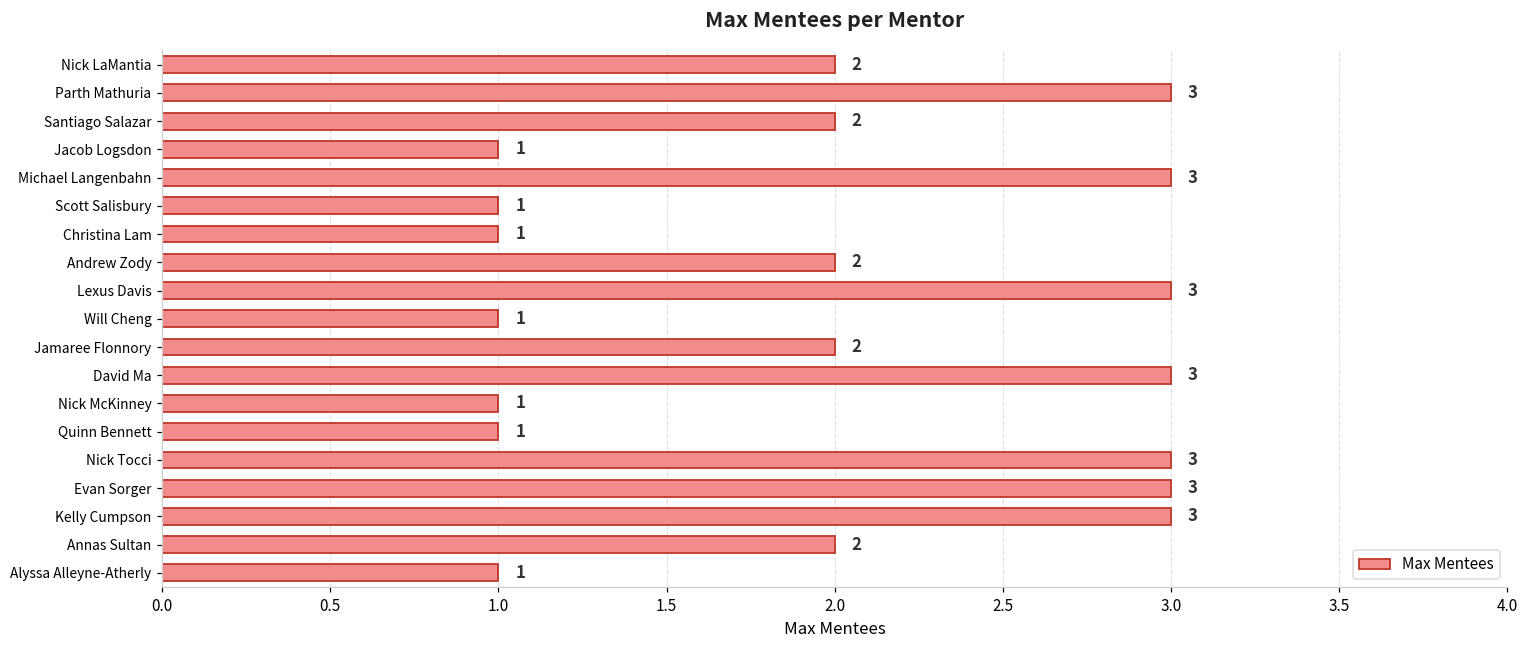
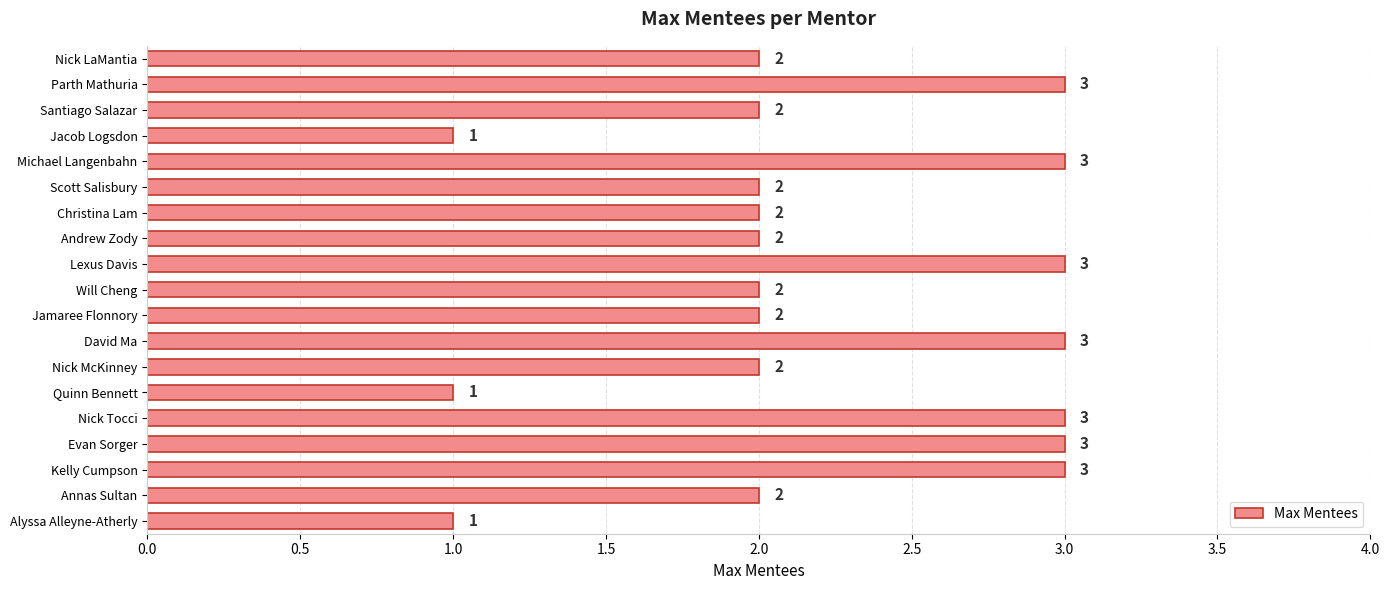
Scott Salisbury: 1 -> 2
Christina Lam: 1 -> 2
Will Cheng: 1 -> 2
Nick McKinney: 1 -> 2
